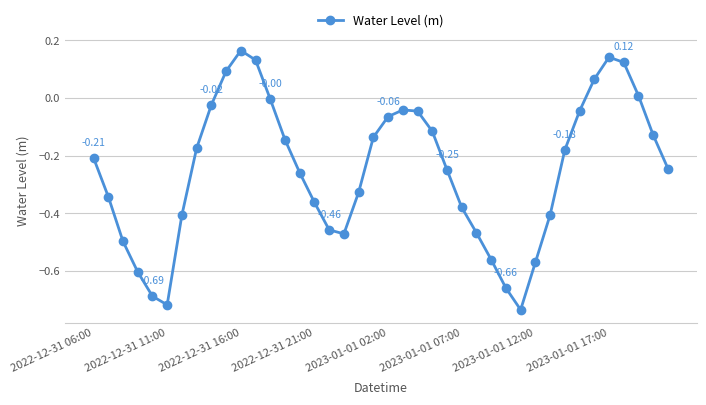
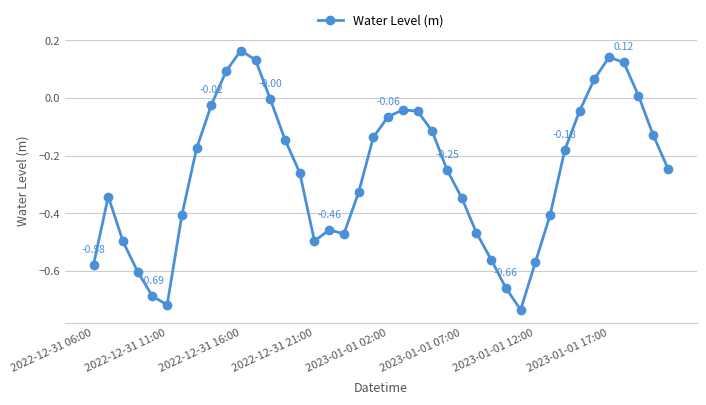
2022-12-31 06:00: -0.21 -> -0.58
2022-12-31 21:00: -0.36 -> -0.50
2023-01-01 07:00: -0.38 -> -0.35
